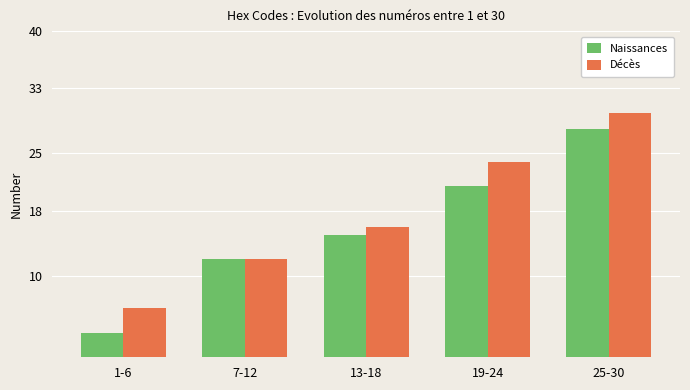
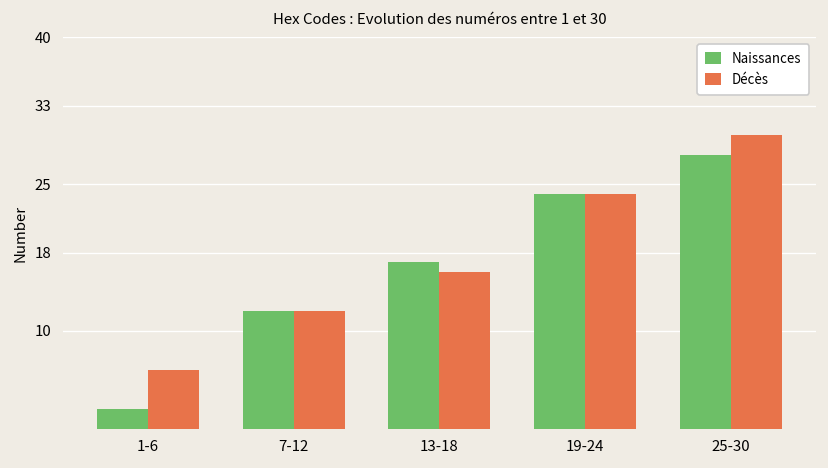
Naissances, 1-6: 3 -> 2
Naissances, 13-18: 15 -> 17
Naissances, 19-24: 21 -> 24
